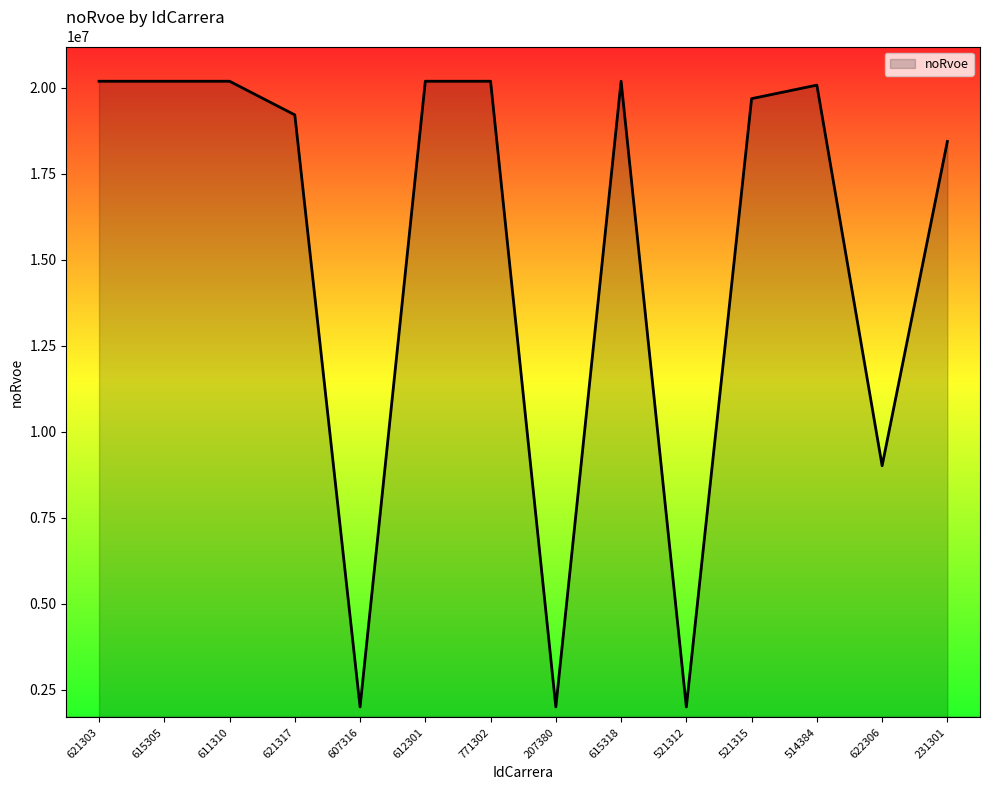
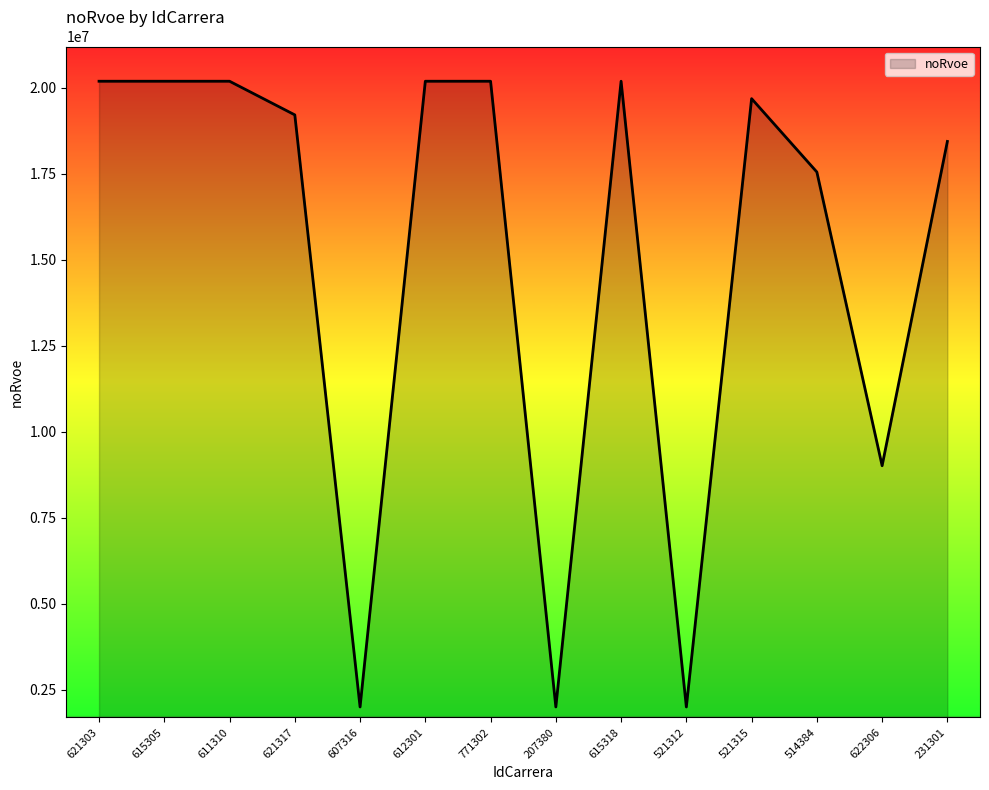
514384: 20100000 -> 17600000
